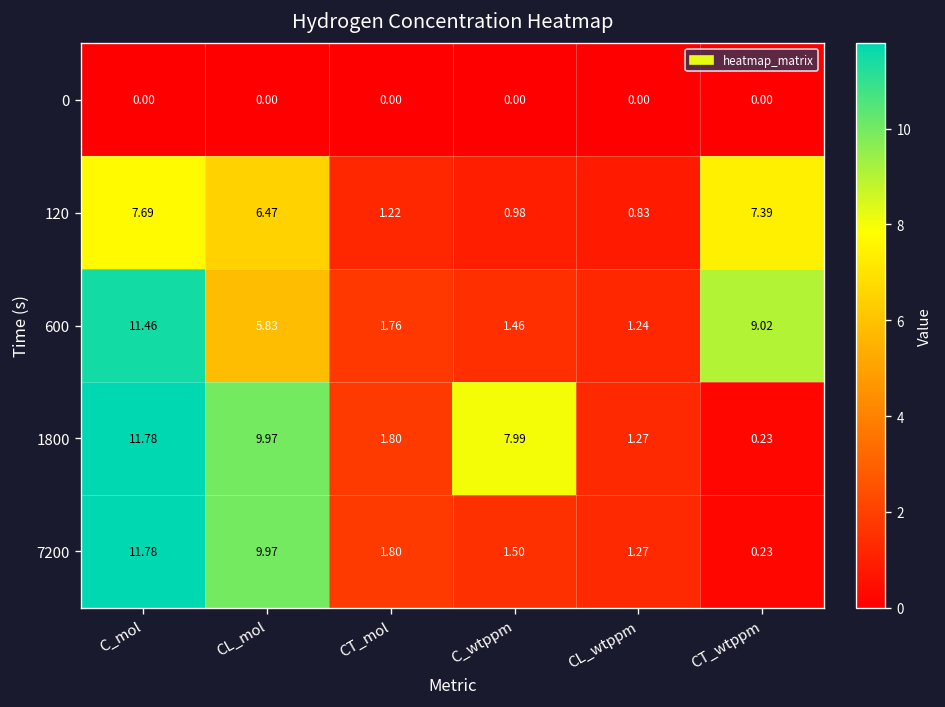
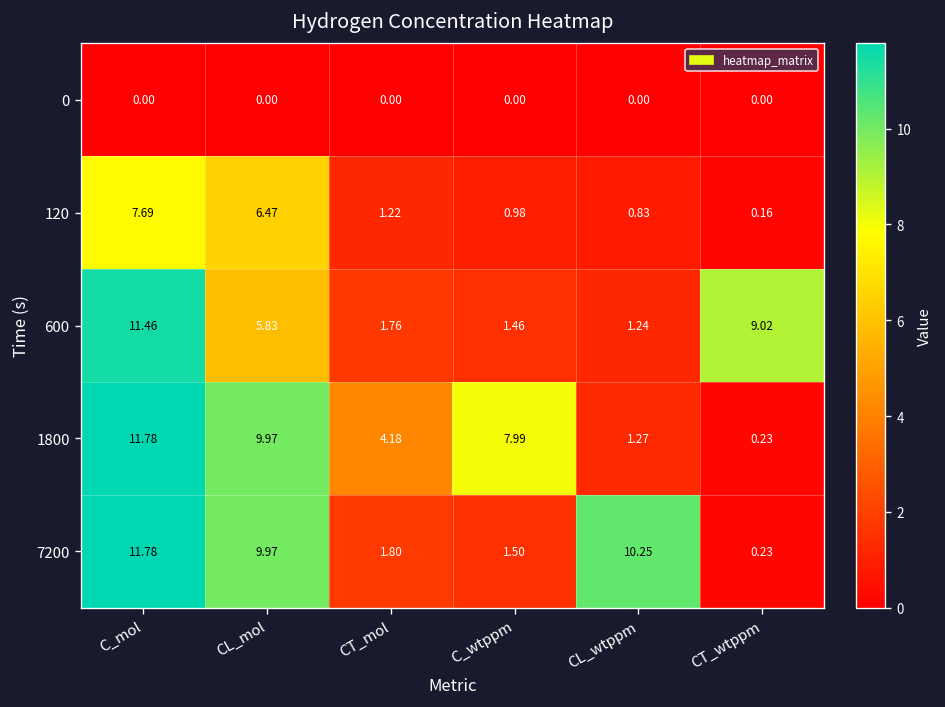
120, CT_wtppm: 7.39 -> 0.16
1800, CT_mol: 1.80 -> 4.18
7200, CL_wtppm: 1.27 -> 10.25
